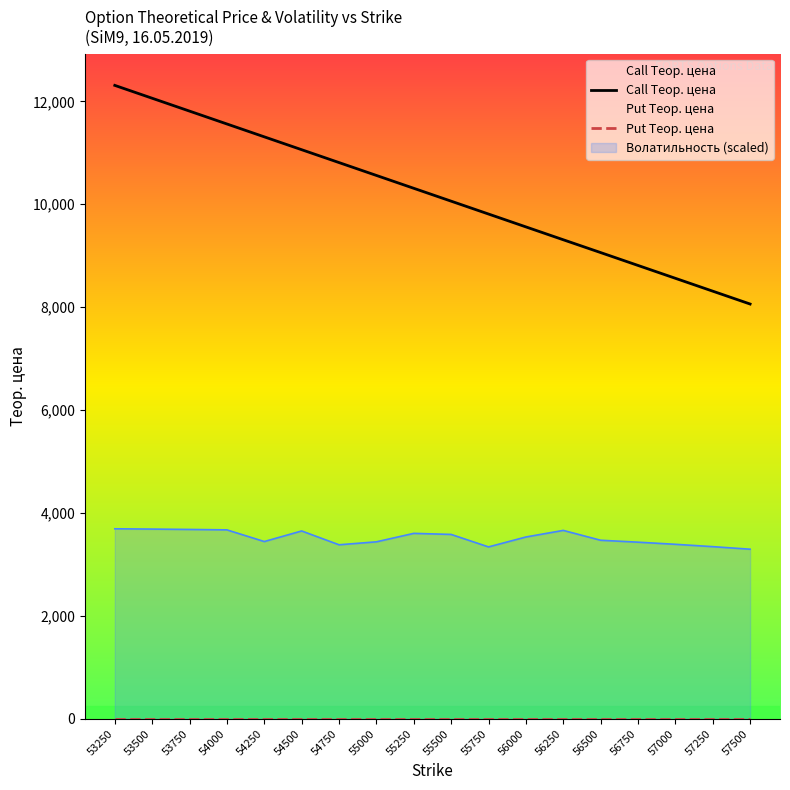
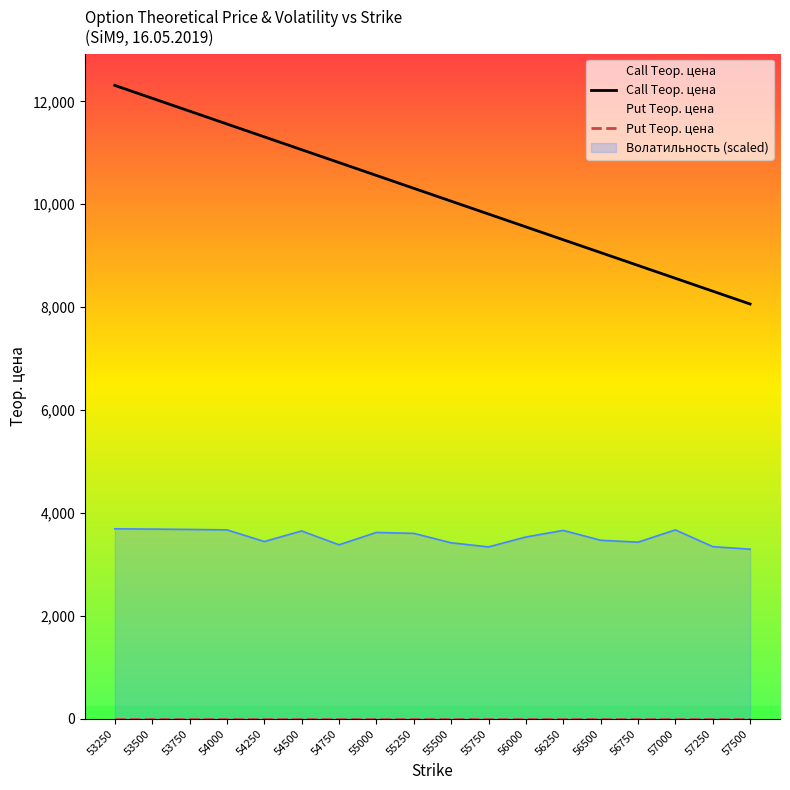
Волатильность (scaled), 55000: 3,400 -> 3,600
Волатильность (scaled), 55500: 3,600 -> 3,400
Волатильность (scaled), 57000: 3,400 -> 3,700
